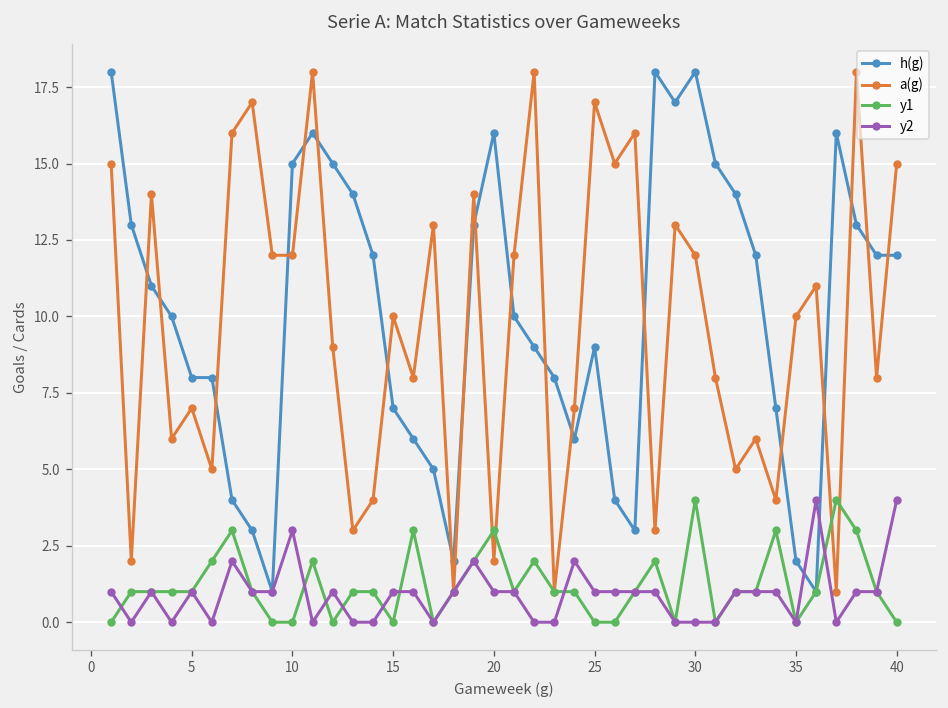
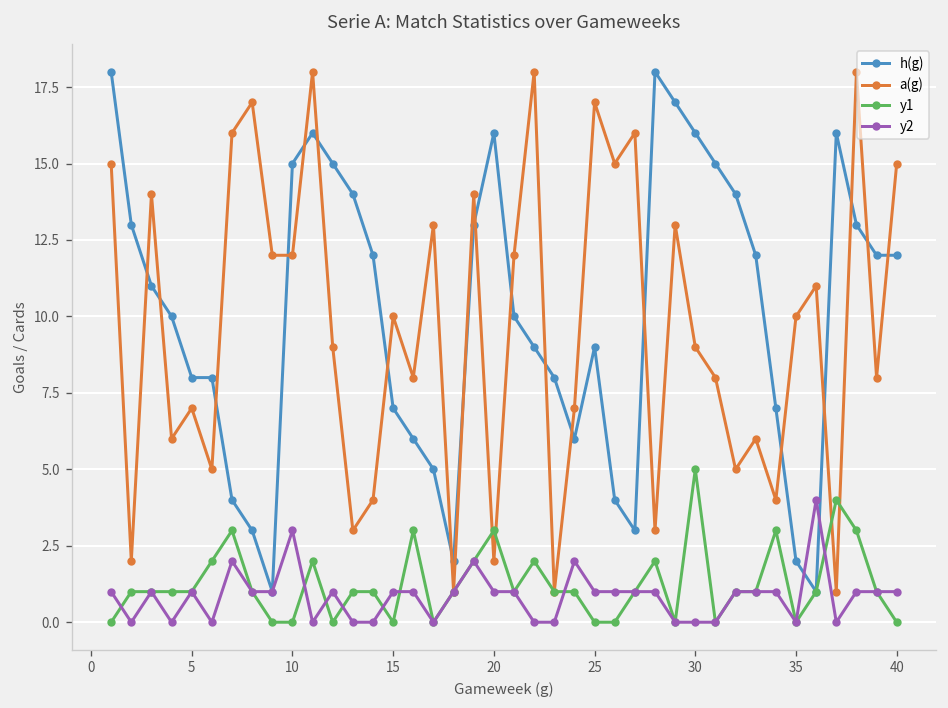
h(g), 30: 18 -> 16
a(g), 30: 12 -> 9
y1, 30: 4 -> 5
y2, 40: 4 -> 1
